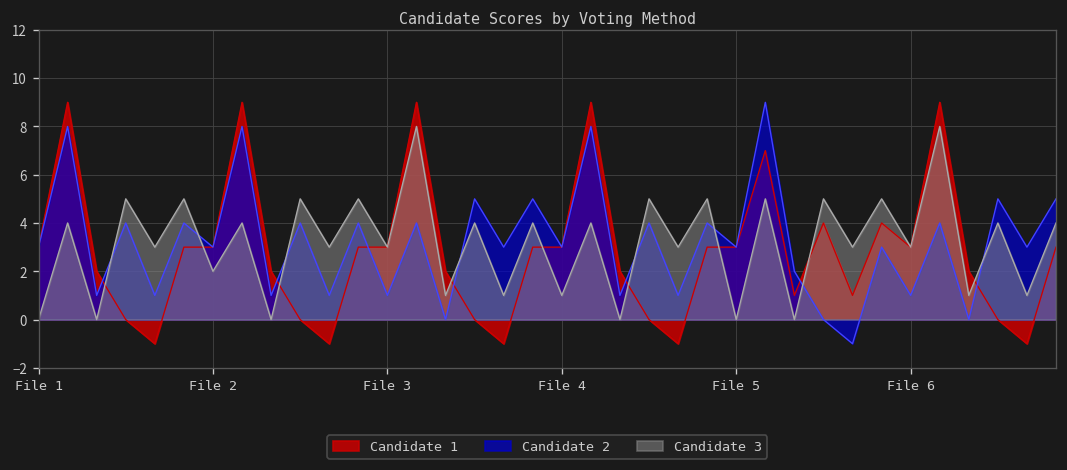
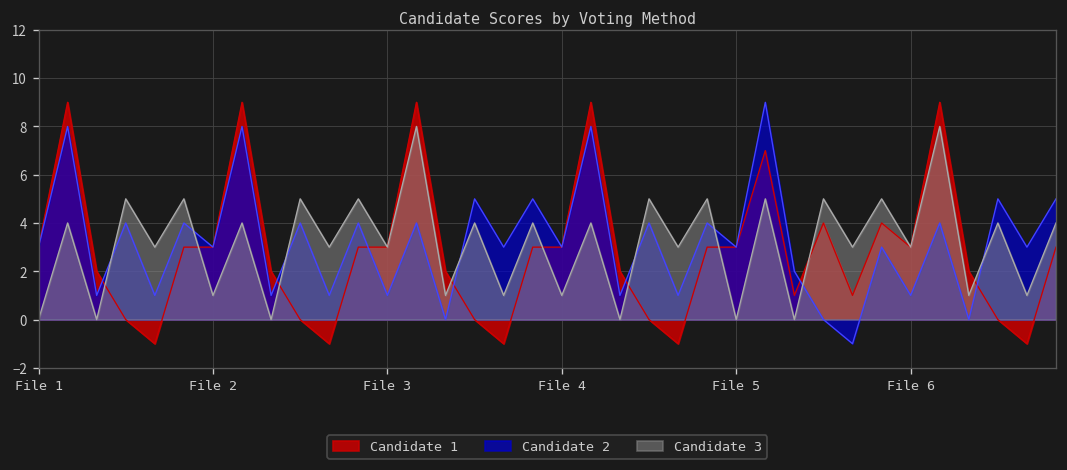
Candidate 3, File 2: 2 -> 1
